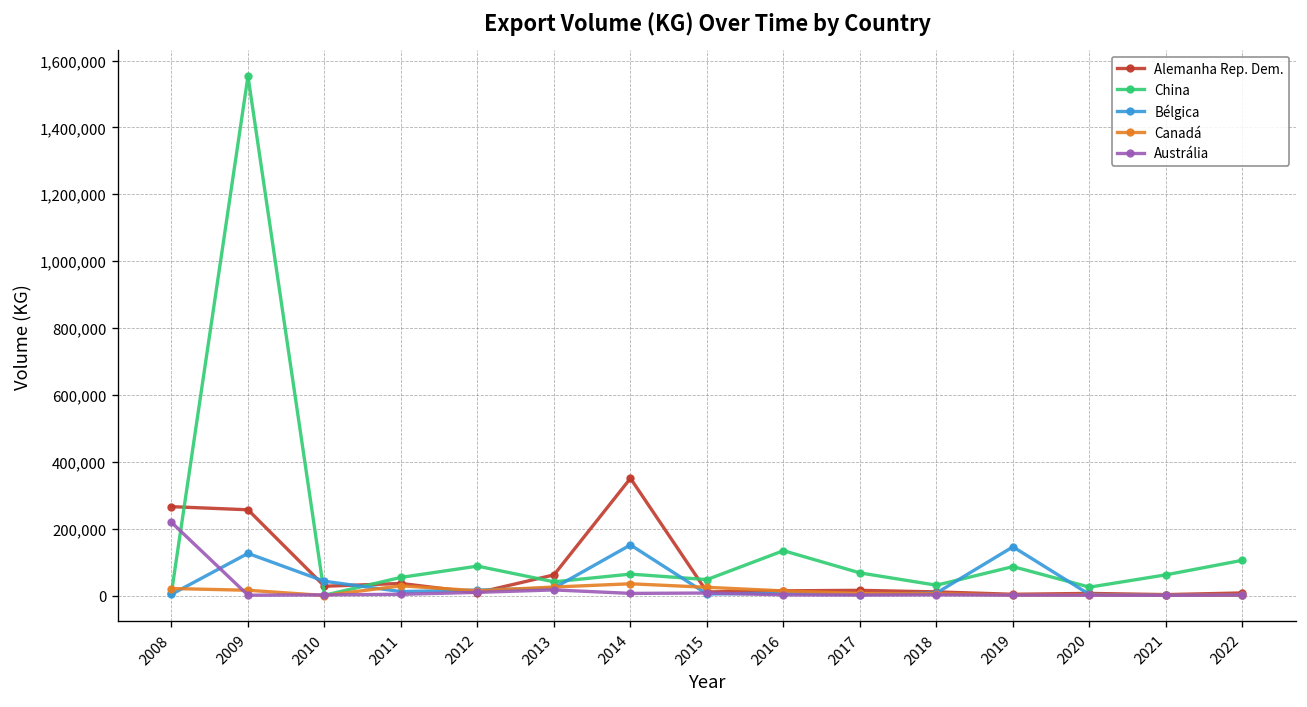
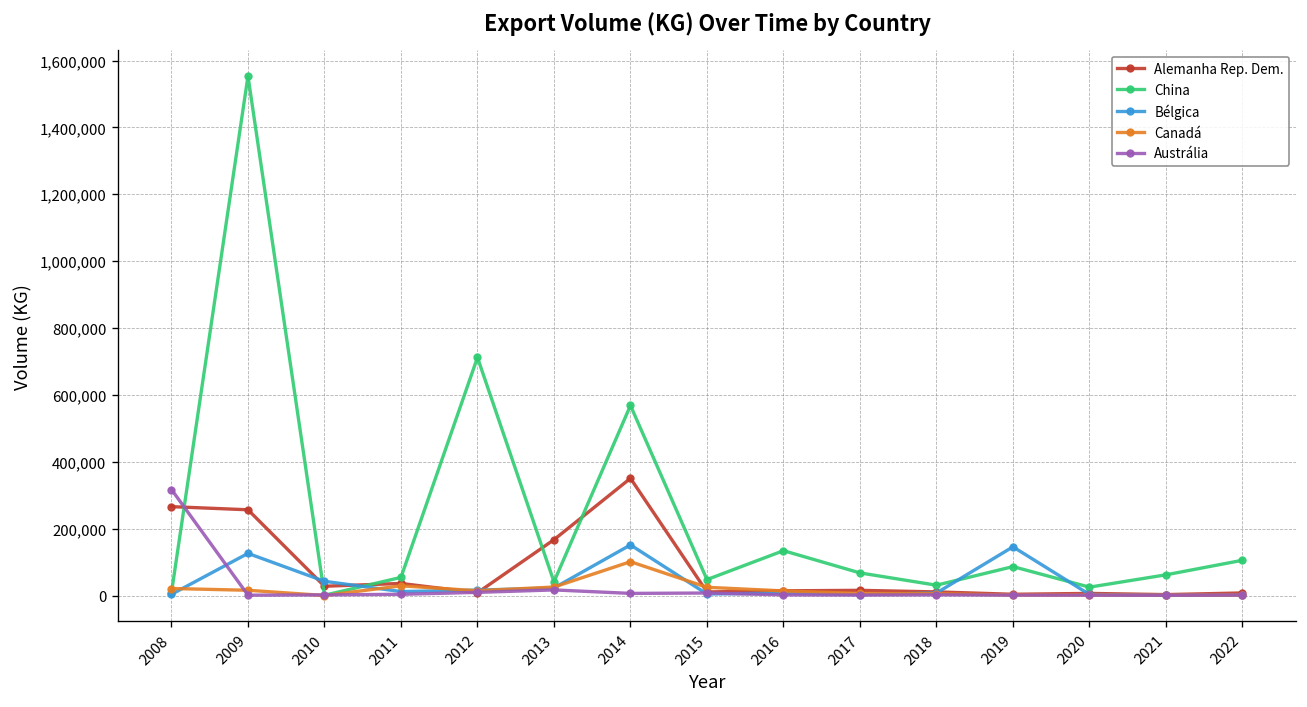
Austrália, 2008: 220,000 -> 320,000
China, 2012: 90,000 -> 710,000
Alemanha Rep. Dem., 2013: 60,000 -> 170,000
China, 2014: 60,000 -> 570,000
Canadá, 2014: 40,000 -> 100,000
